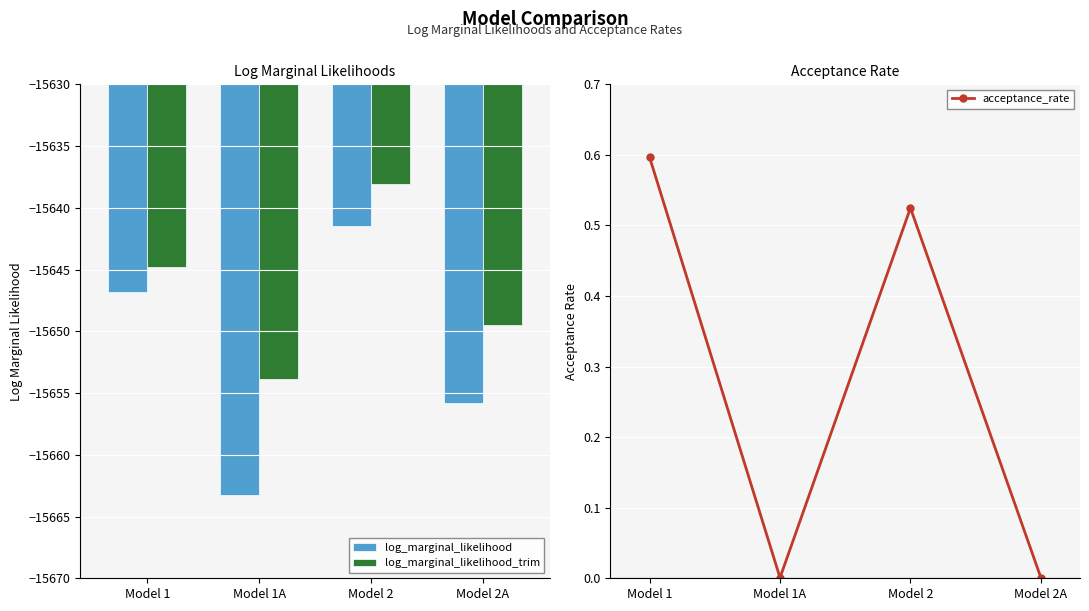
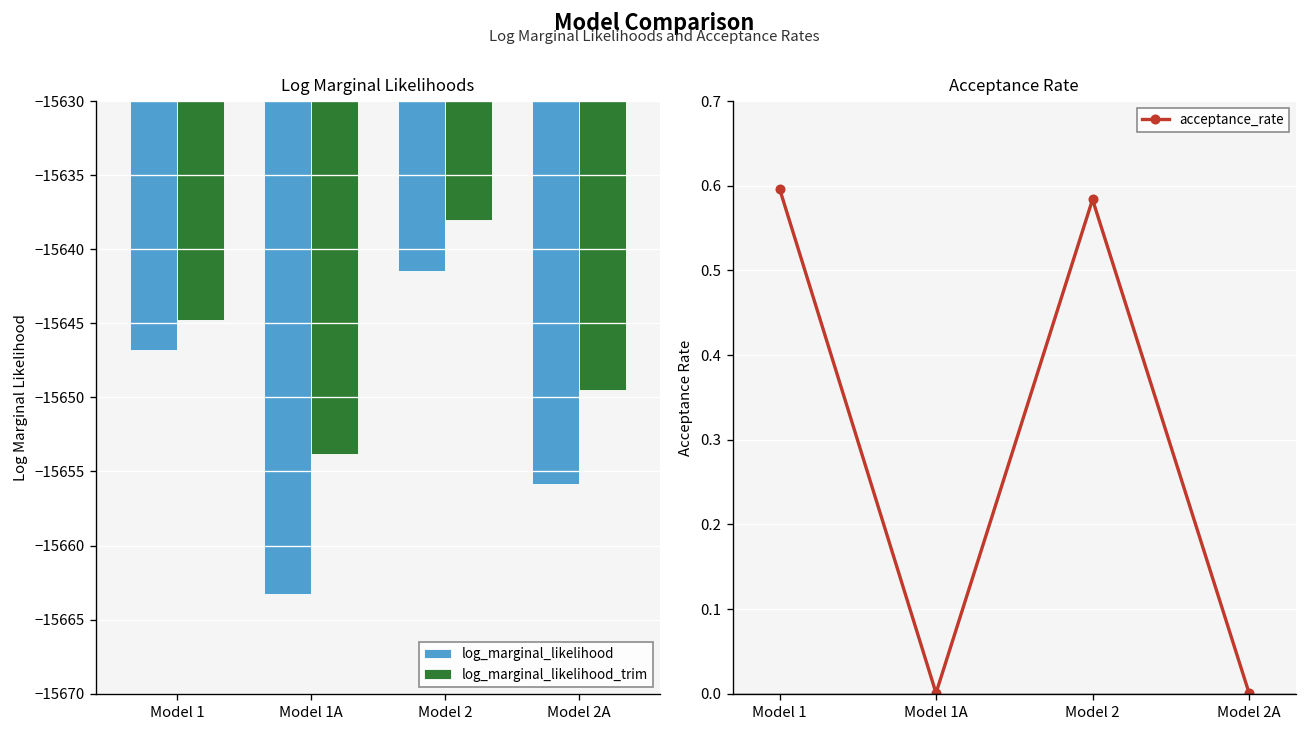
Acceptance Rate, Model 2: 0.52 -> 0.58
